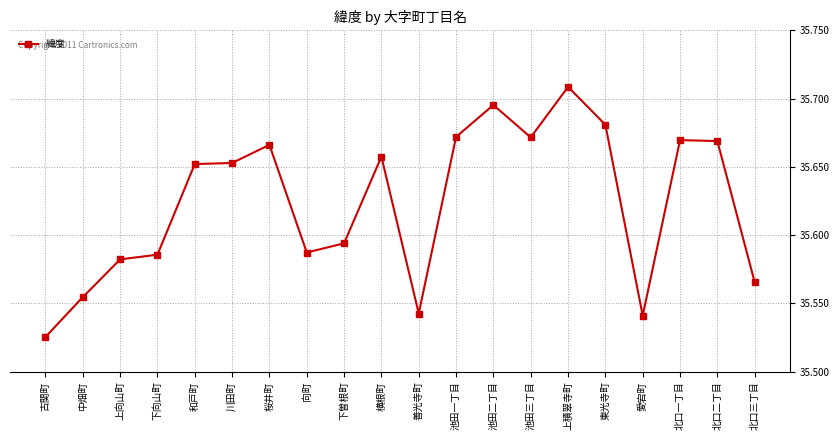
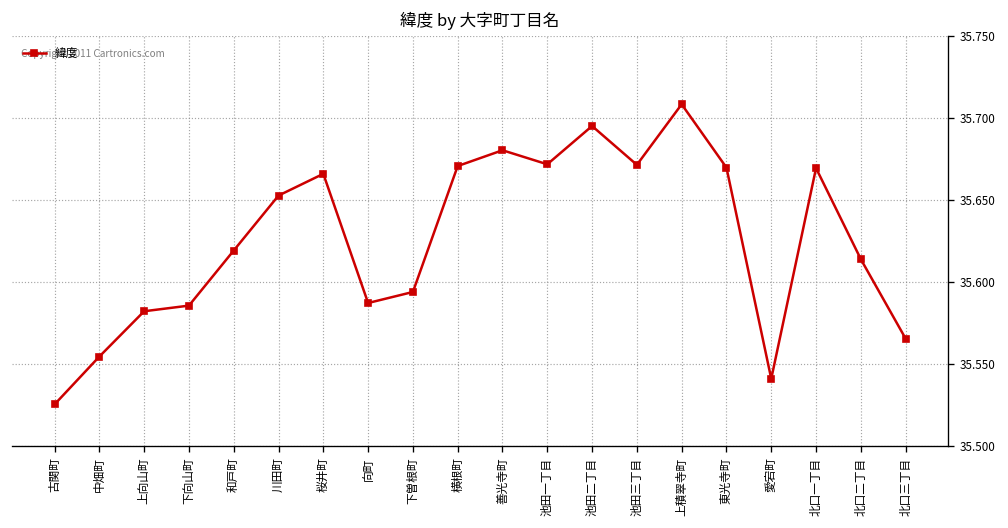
和戸町: 35.652 -> 35.619
横根町: 35.657 -> 35.671
善光寺町: 35.542 -> 35.680
東光寺町: 35.681 -> 35.670
北口二丁目: 35.669 -> 35.614
